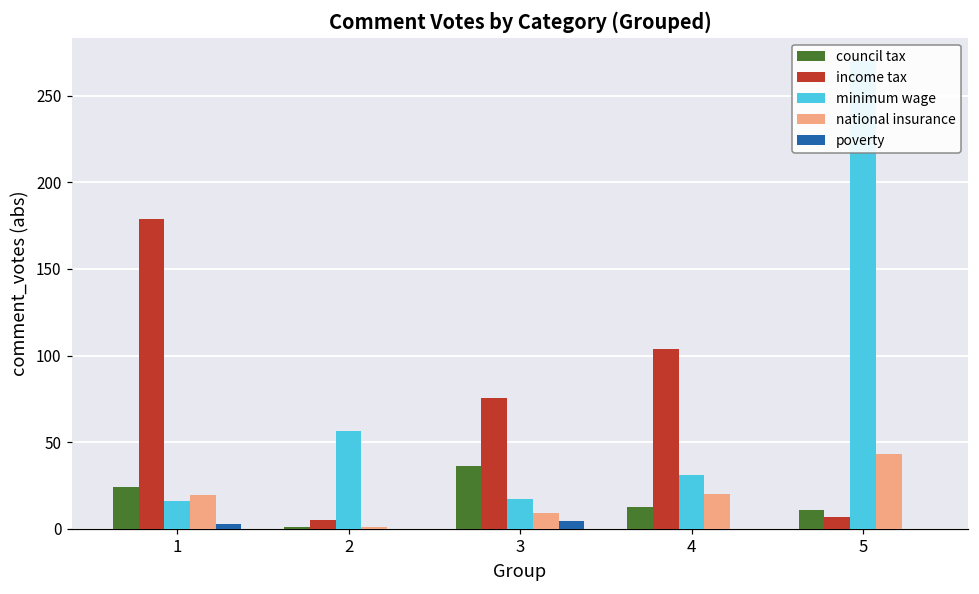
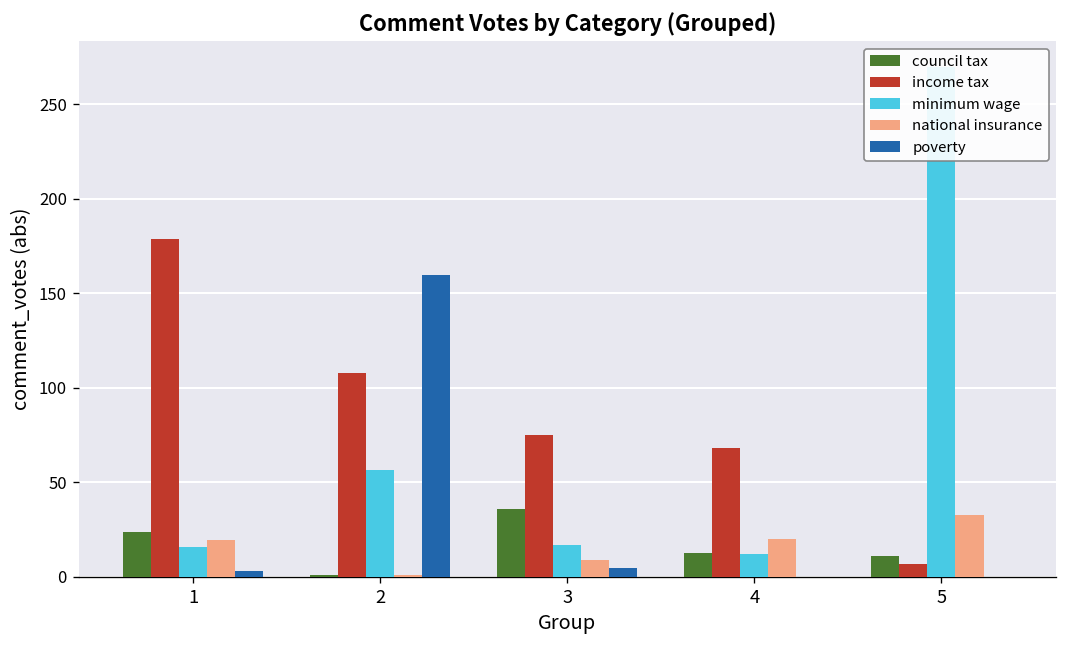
income tax, 2: 5 -> 108
poverty, 2: 0 -> 160
income tax, 4: 104 -> 68
minimum wage, 4: 31 -> 12
national insurance, 5: 43 -> 33
